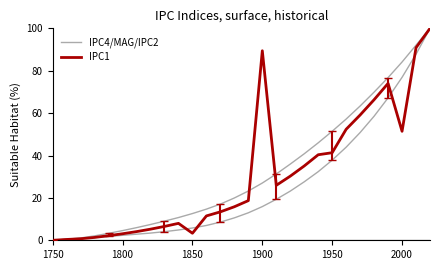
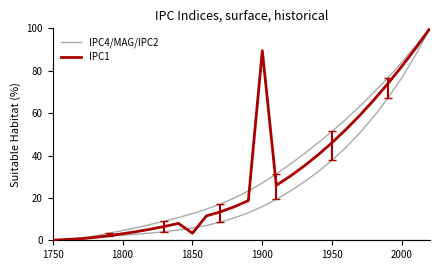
IPC1, 1950: 41 -> 46
IPC1, 2000: 51 -> 82
